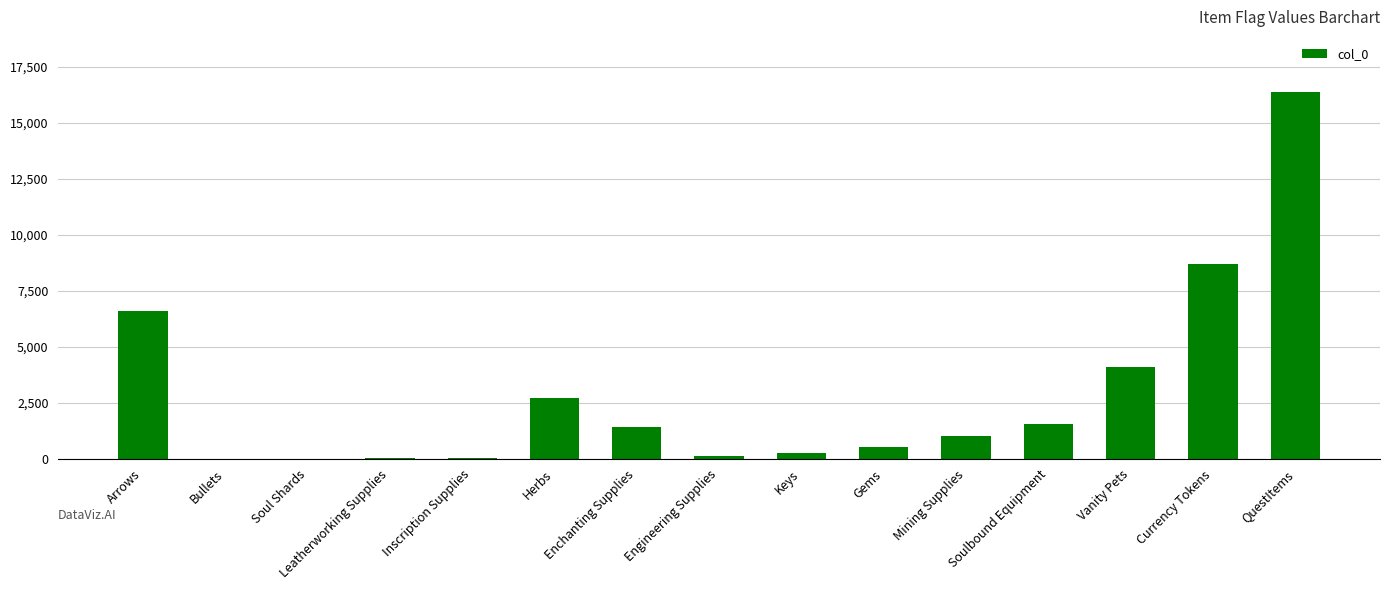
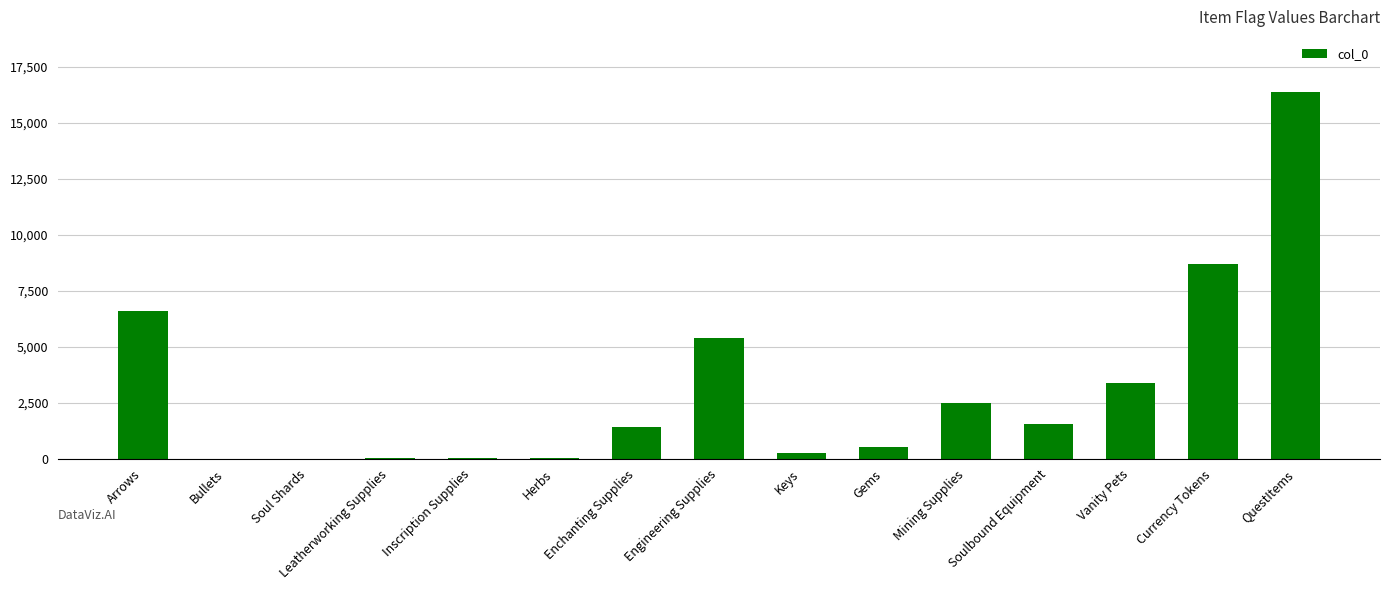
Herbs: 2,700 -> 0
Engineering Supplies: 100 -> 5,400
Mining Supplies: 1,000 -> 2,500
Vanity Pets: 4,100 -> 3,400
